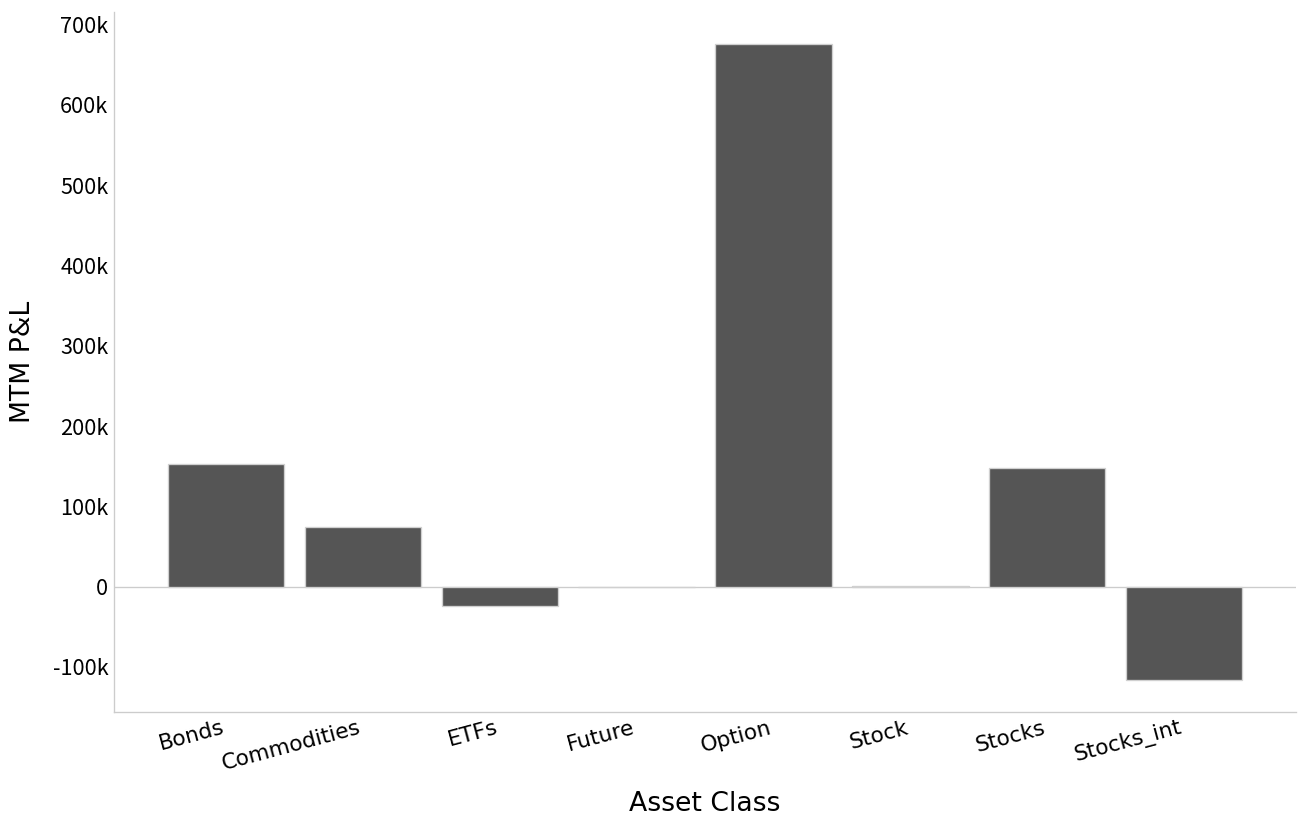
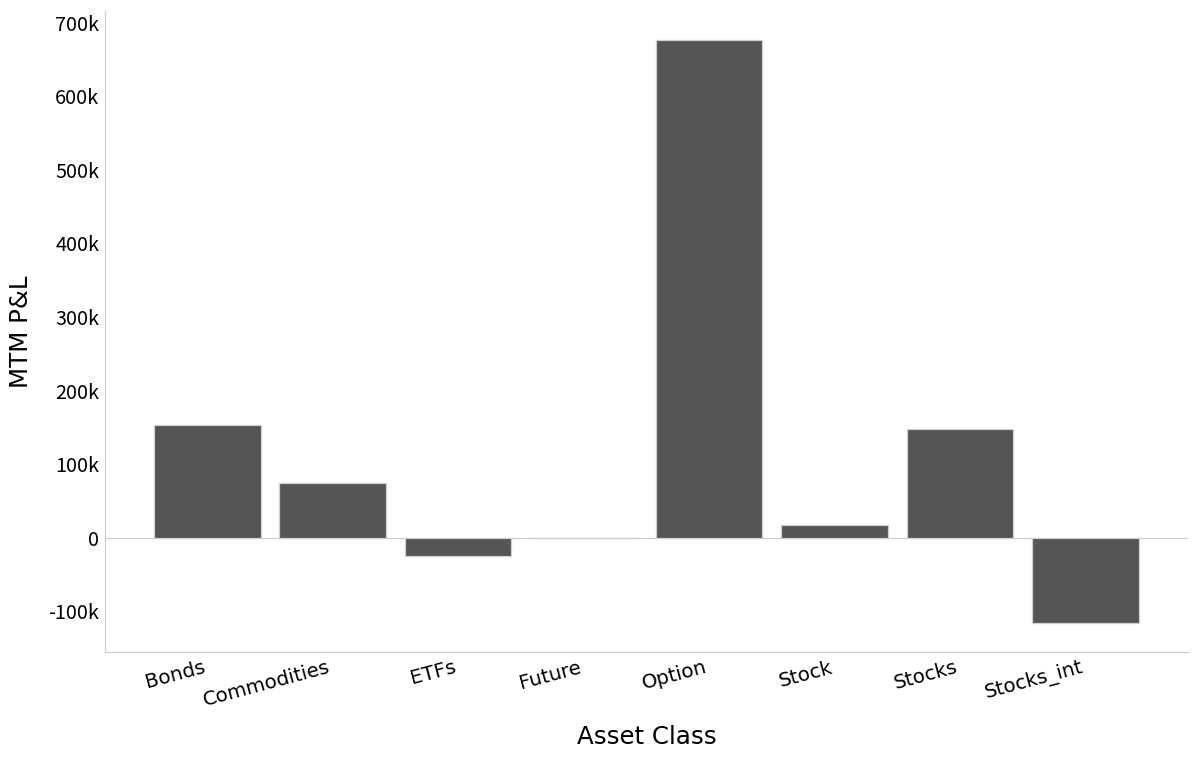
Stock: 0 -> 20000
